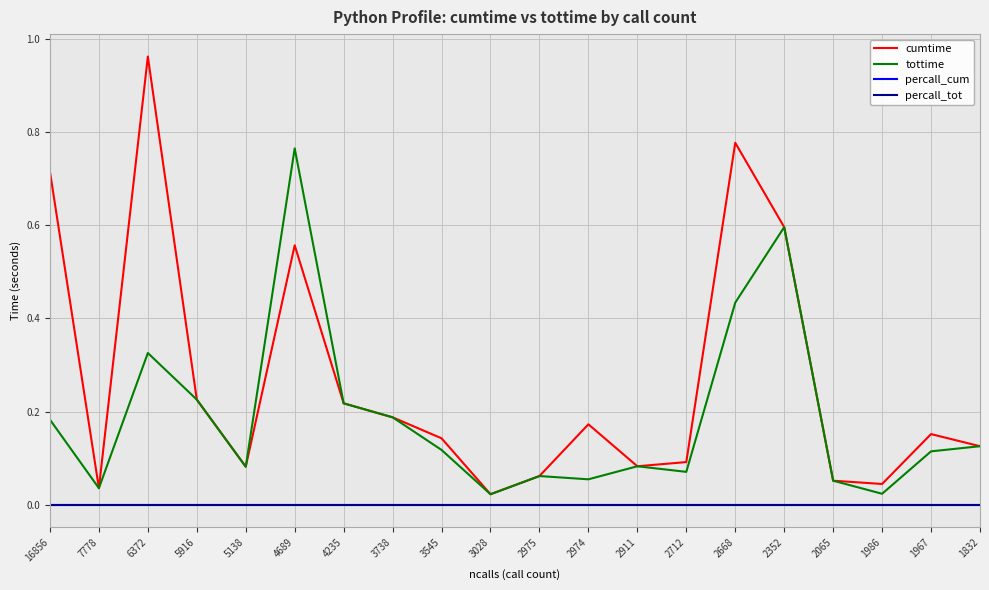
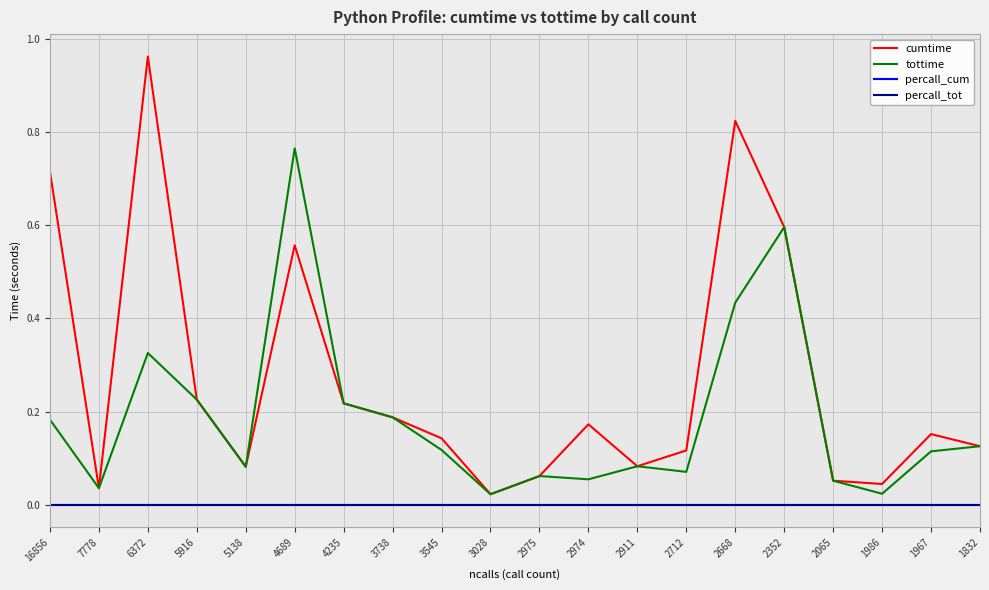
cumtime, 2712: 0.09 -> 0.12
cumtime, 2668: 0.78 -> 0.82
